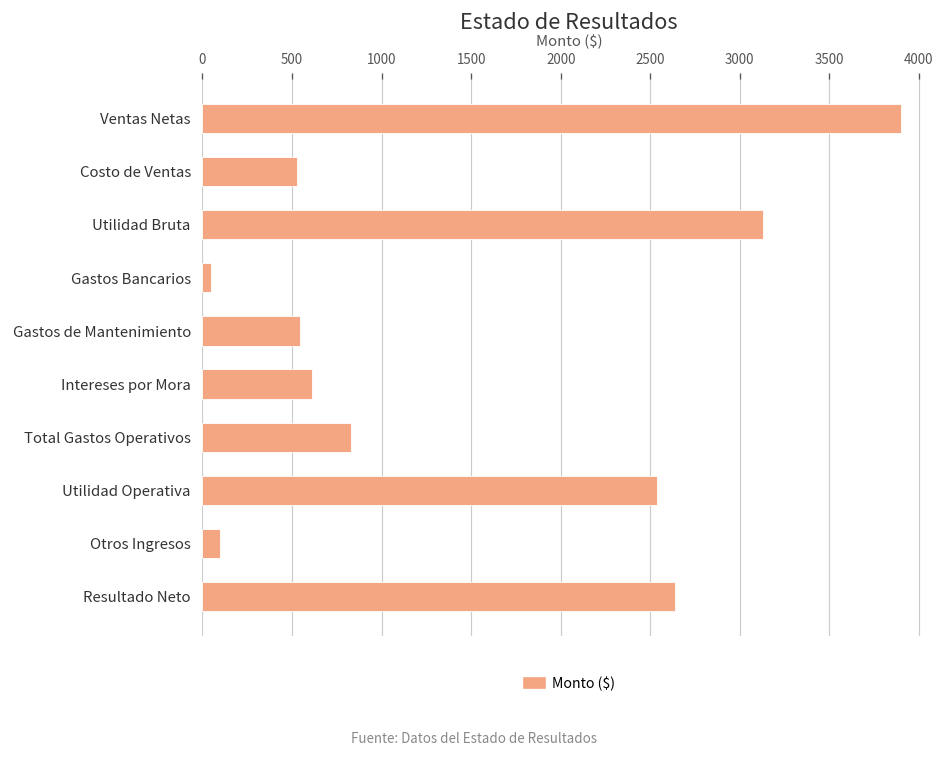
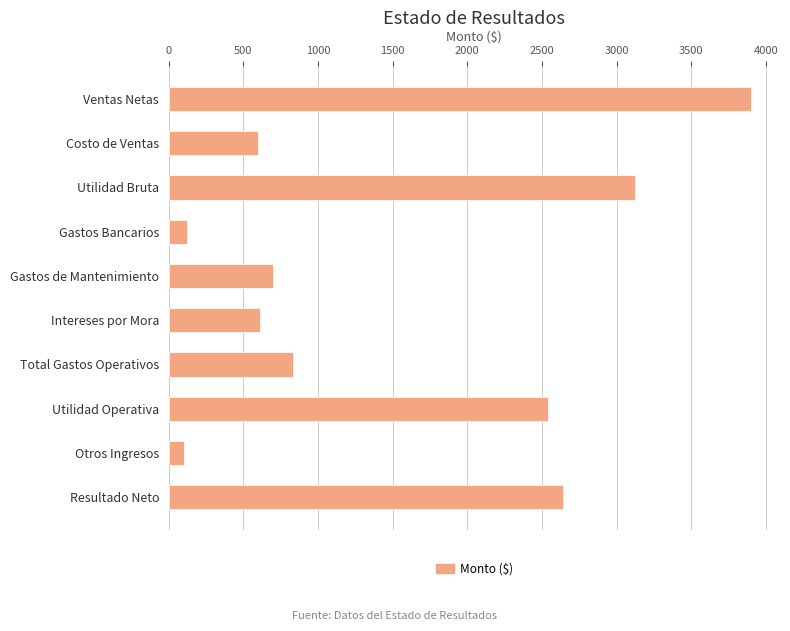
Costo de Ventas: 530 -> 600
Gastos Bancarios: 50 -> 120
Gastos de Mantenimiento: 540 -> 700
